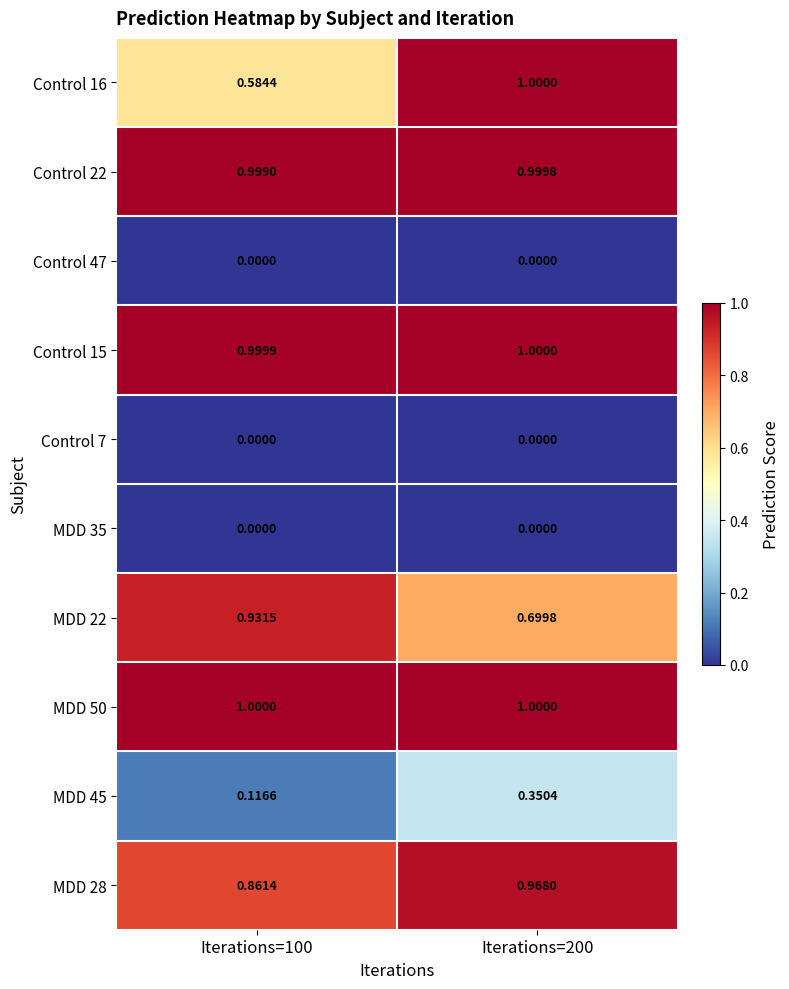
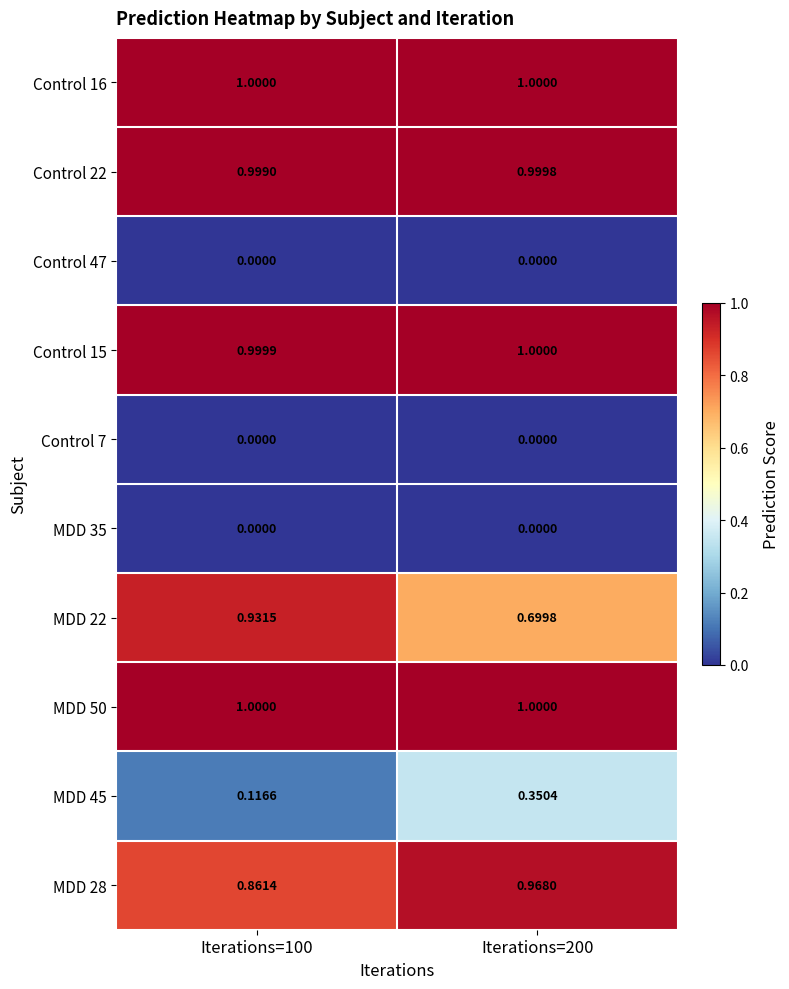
Control 16, Iterations=100: 0.5844 -> 1.0000
